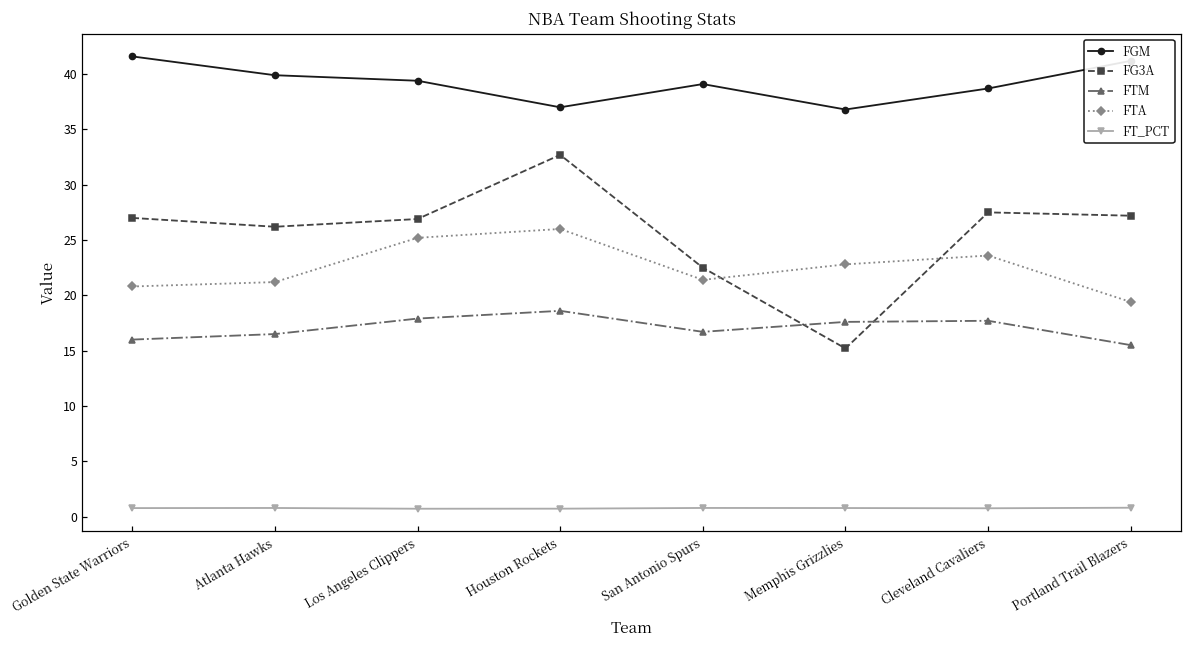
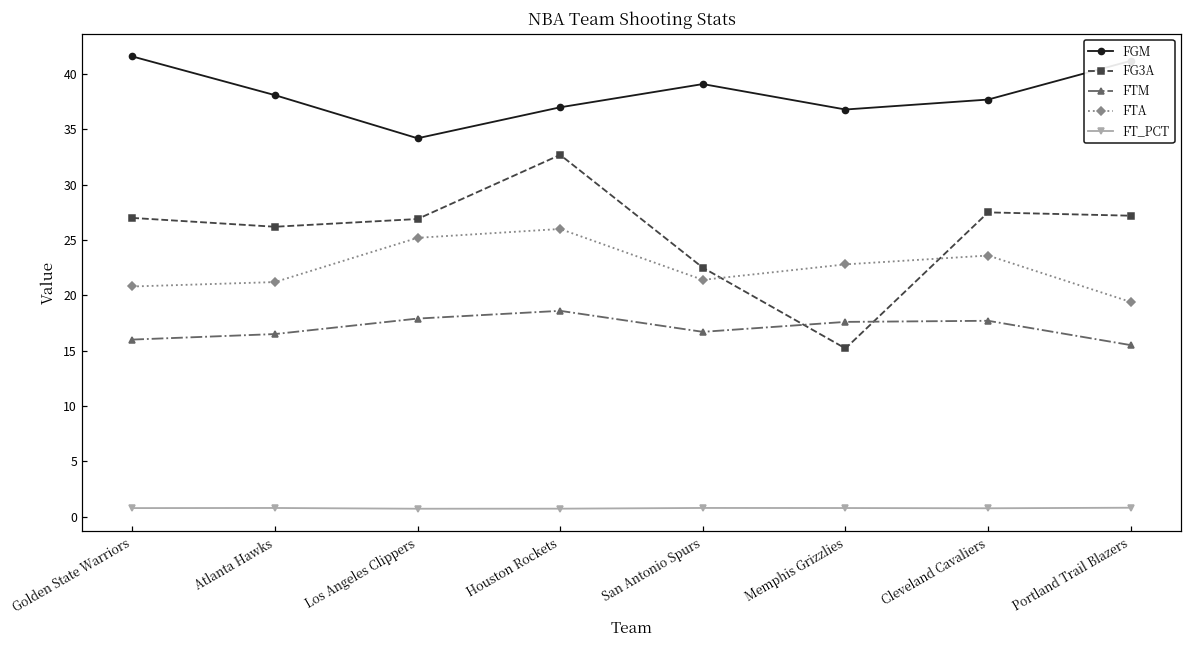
FGM, Atlanta Hawks: 39.9 -> 38.1
FGM, Los Angeles Clippers: 39.4 -> 34.2
FGM, Cleveland Cavaliers: 38.7 -> 37.7
